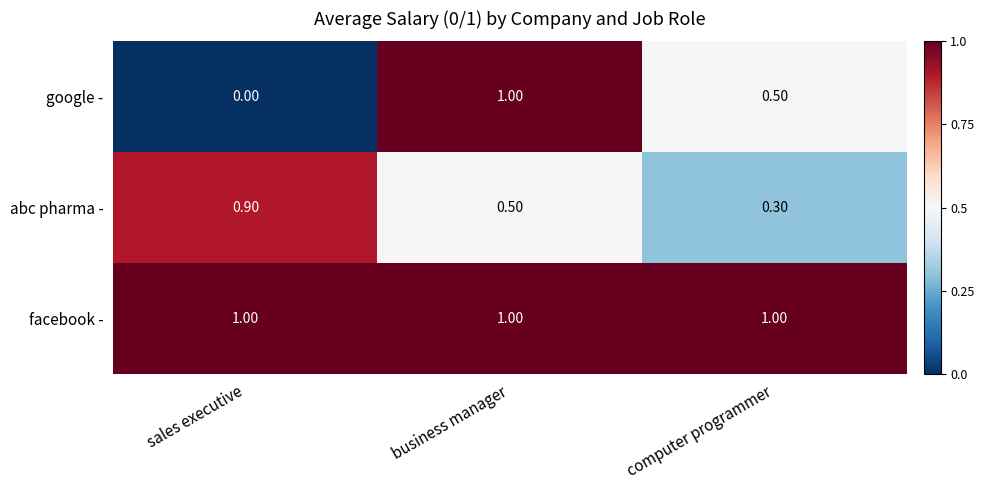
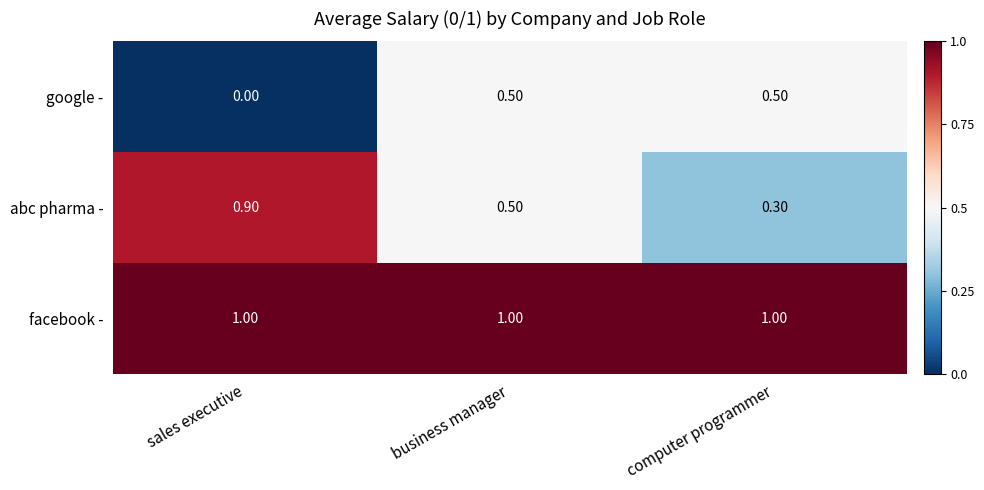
google -, business manager: 1.00 -> 0.50
